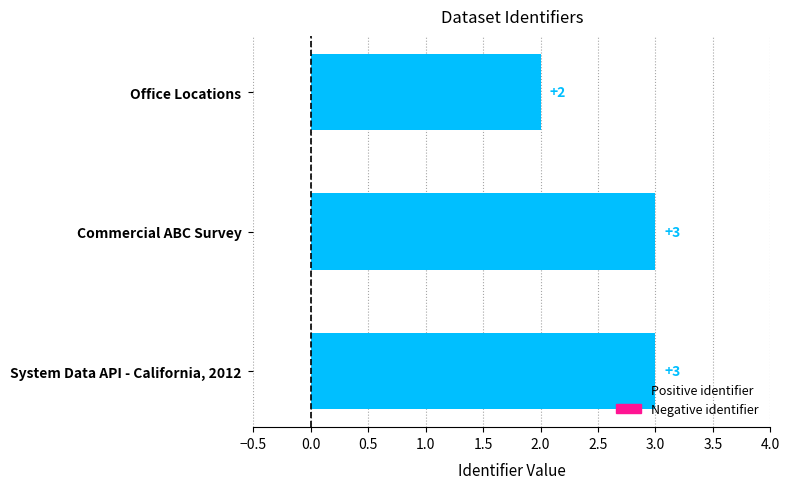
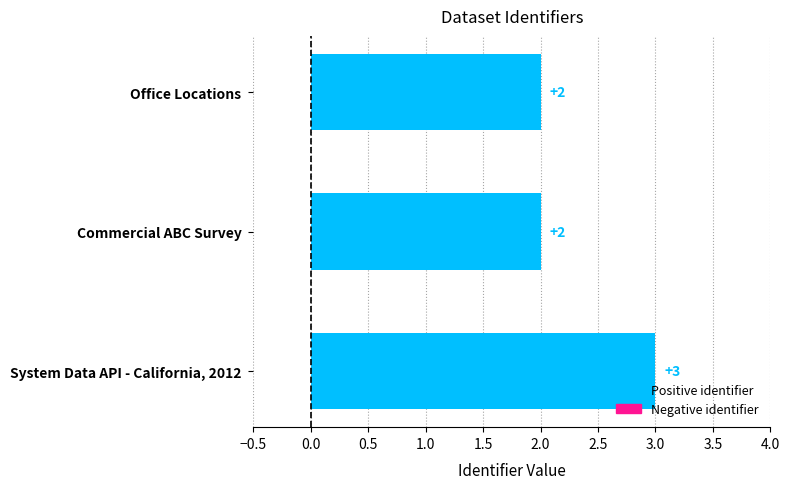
Commercial ABC Survey: +3 -> +2
